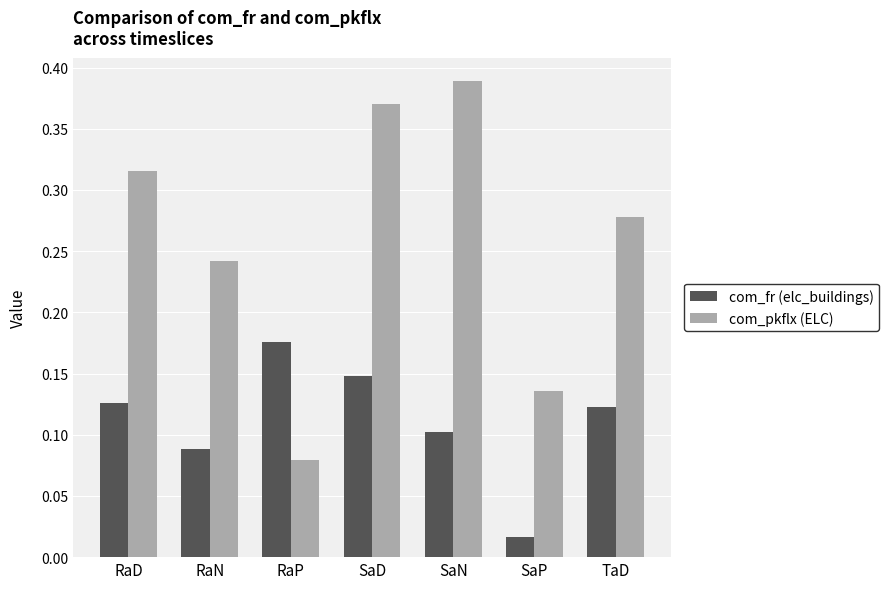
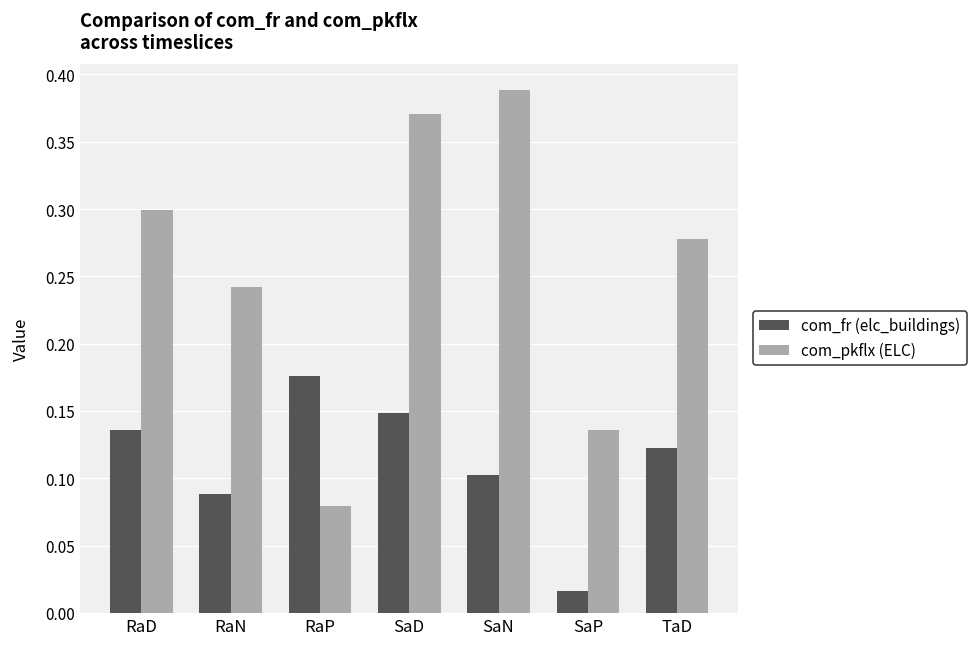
com_fr (elc_buildings), RaD: 0.126 -> 0.136
com_pkflx (ELC), RaD: 0.315 -> 0.299
